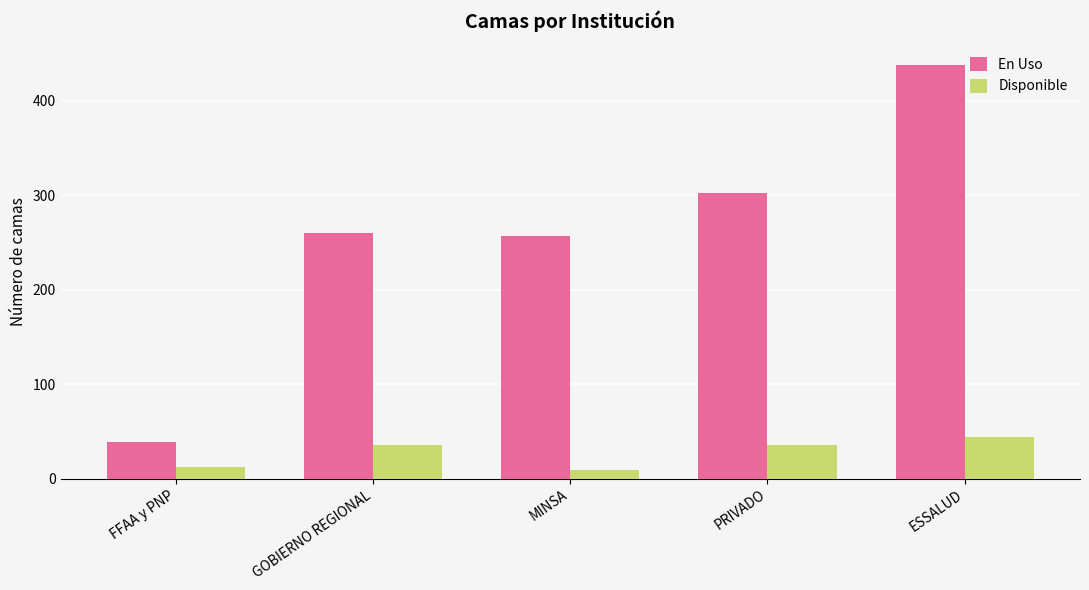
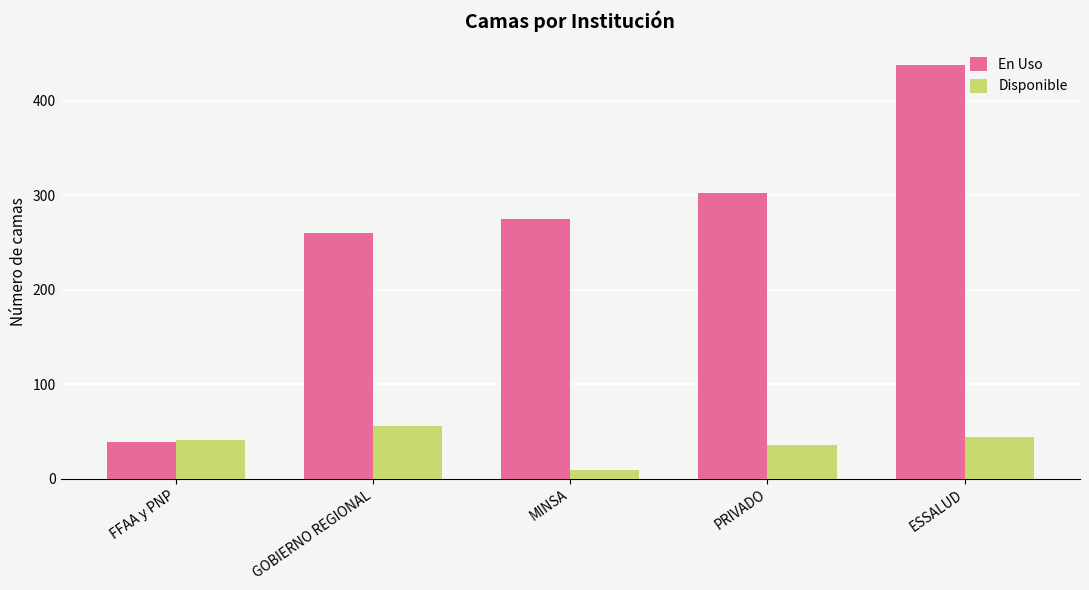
Disponible, FFAA y PNP: 10 -> 40
Disponible, GOBIERNO REGIONAL: 40 -> 60
En Uso, MINSA: 260 -> 280
